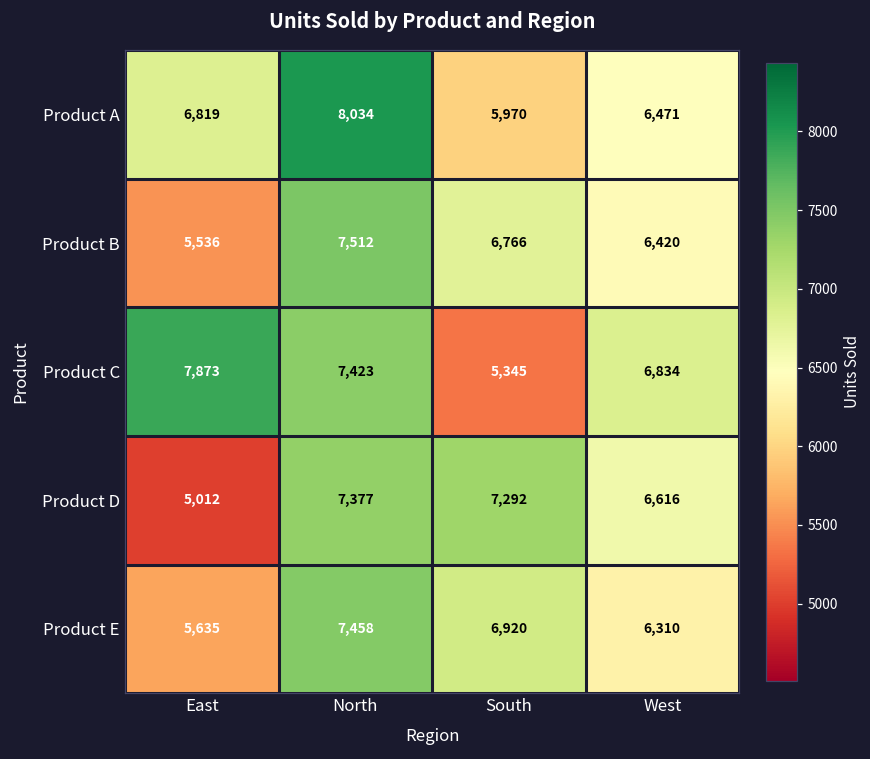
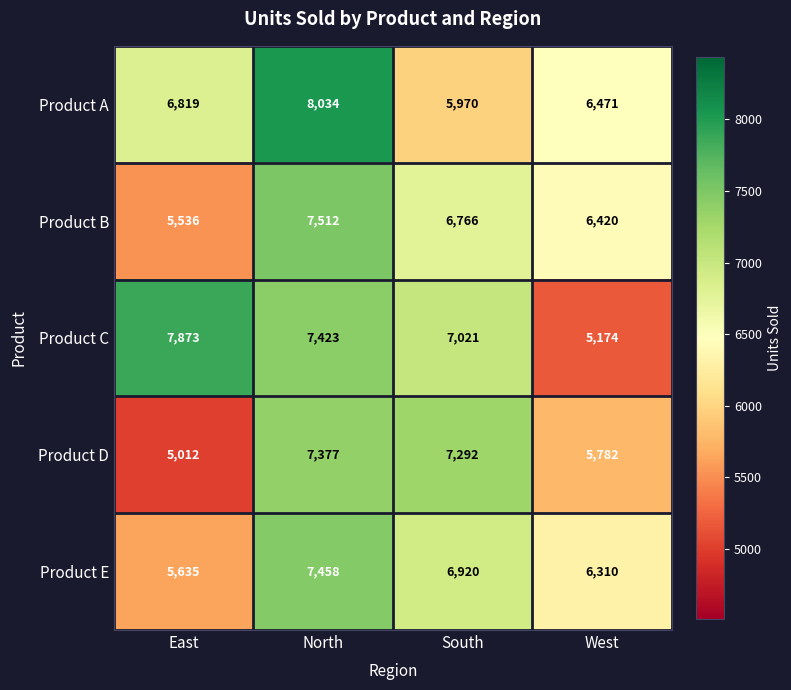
Product C, South: 5,345 -> 7,021
Product C, West: 6,834 -> 5,174
Product D, West: 6,616 -> 5,782
